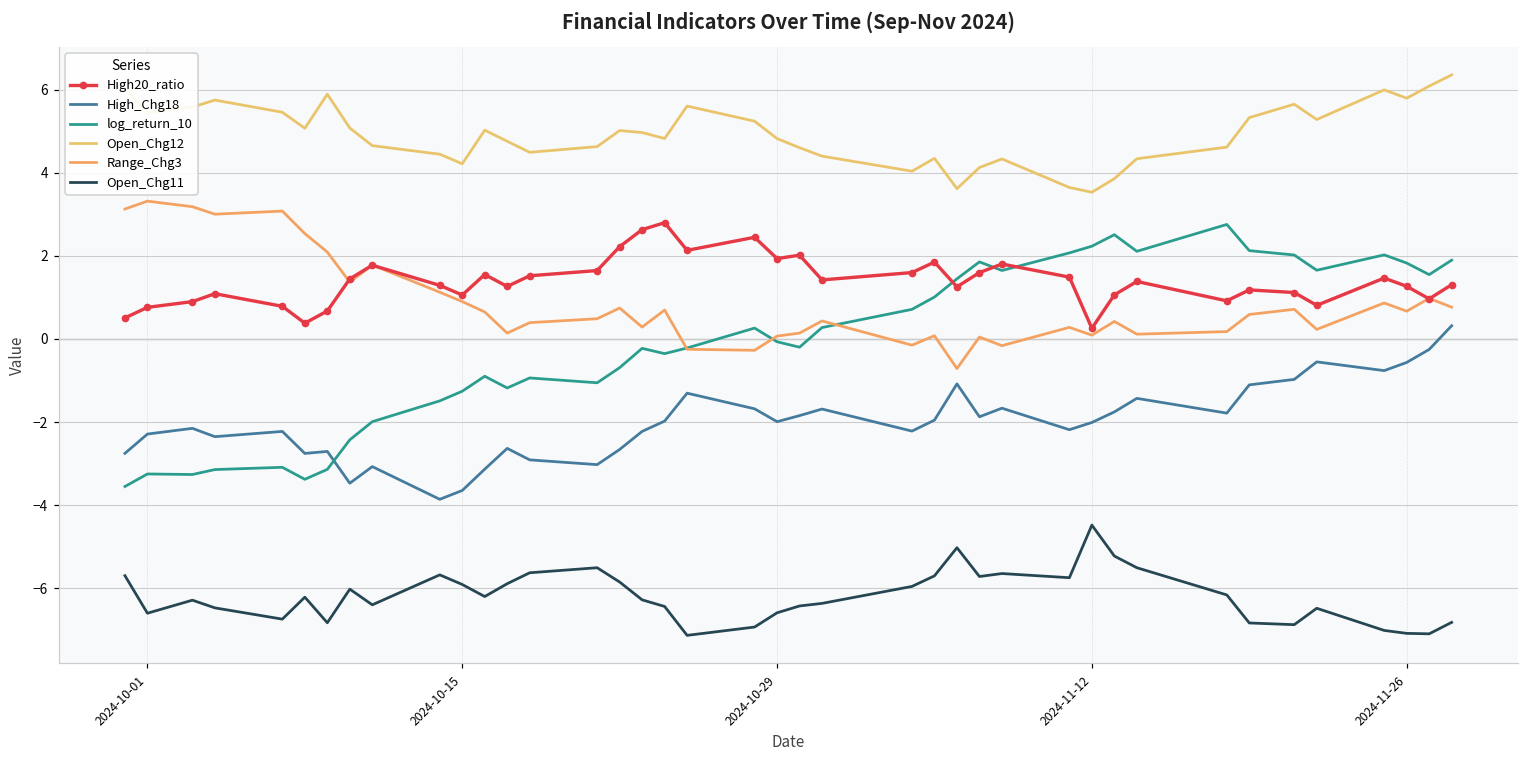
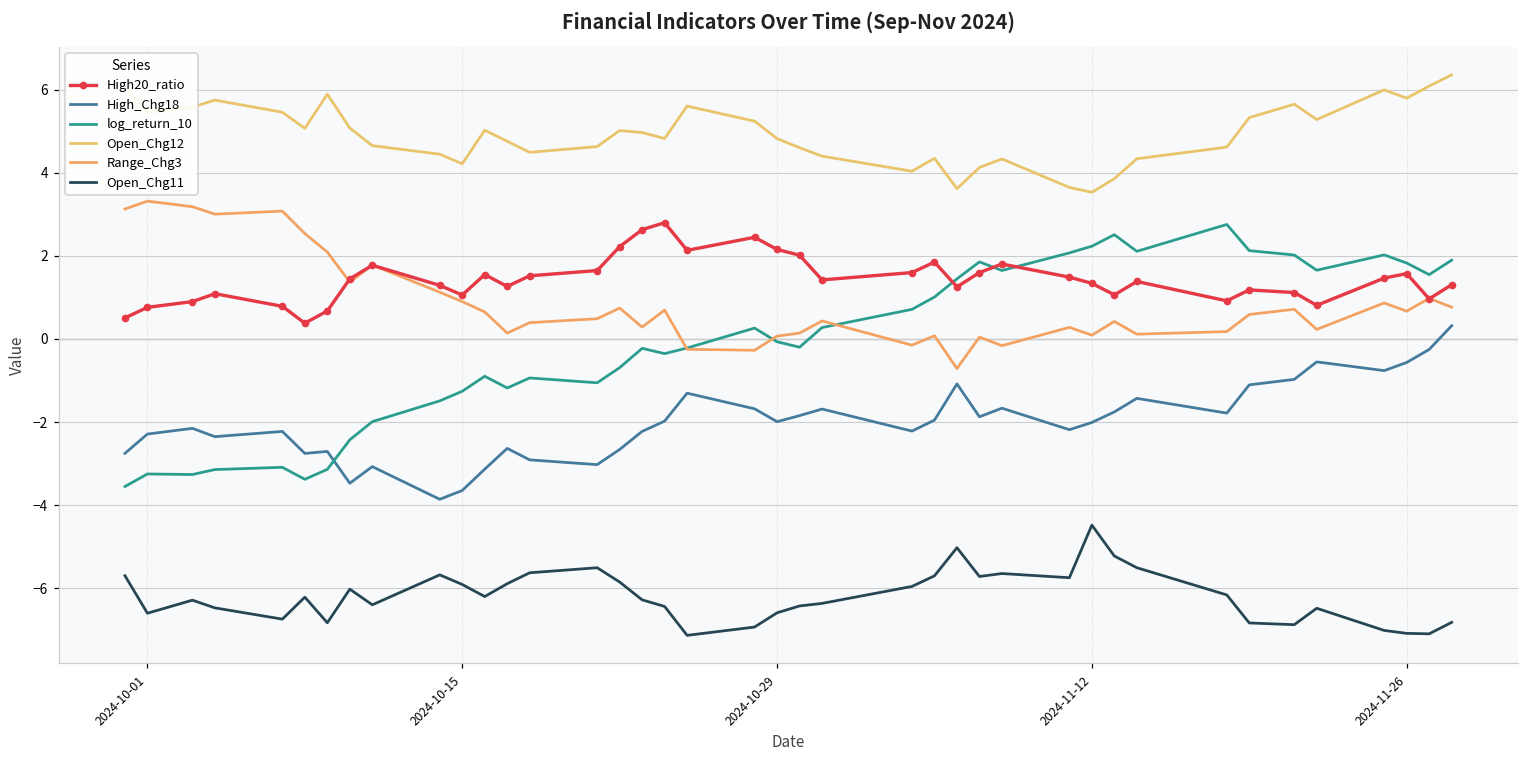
High20_ratio, 2024-10-29: 1.9 -> 2.2
High20_ratio, 2024-11-12: 0.3 -> 1.3
High20_ratio, 2024-11-26: 1.3 -> 1.6
